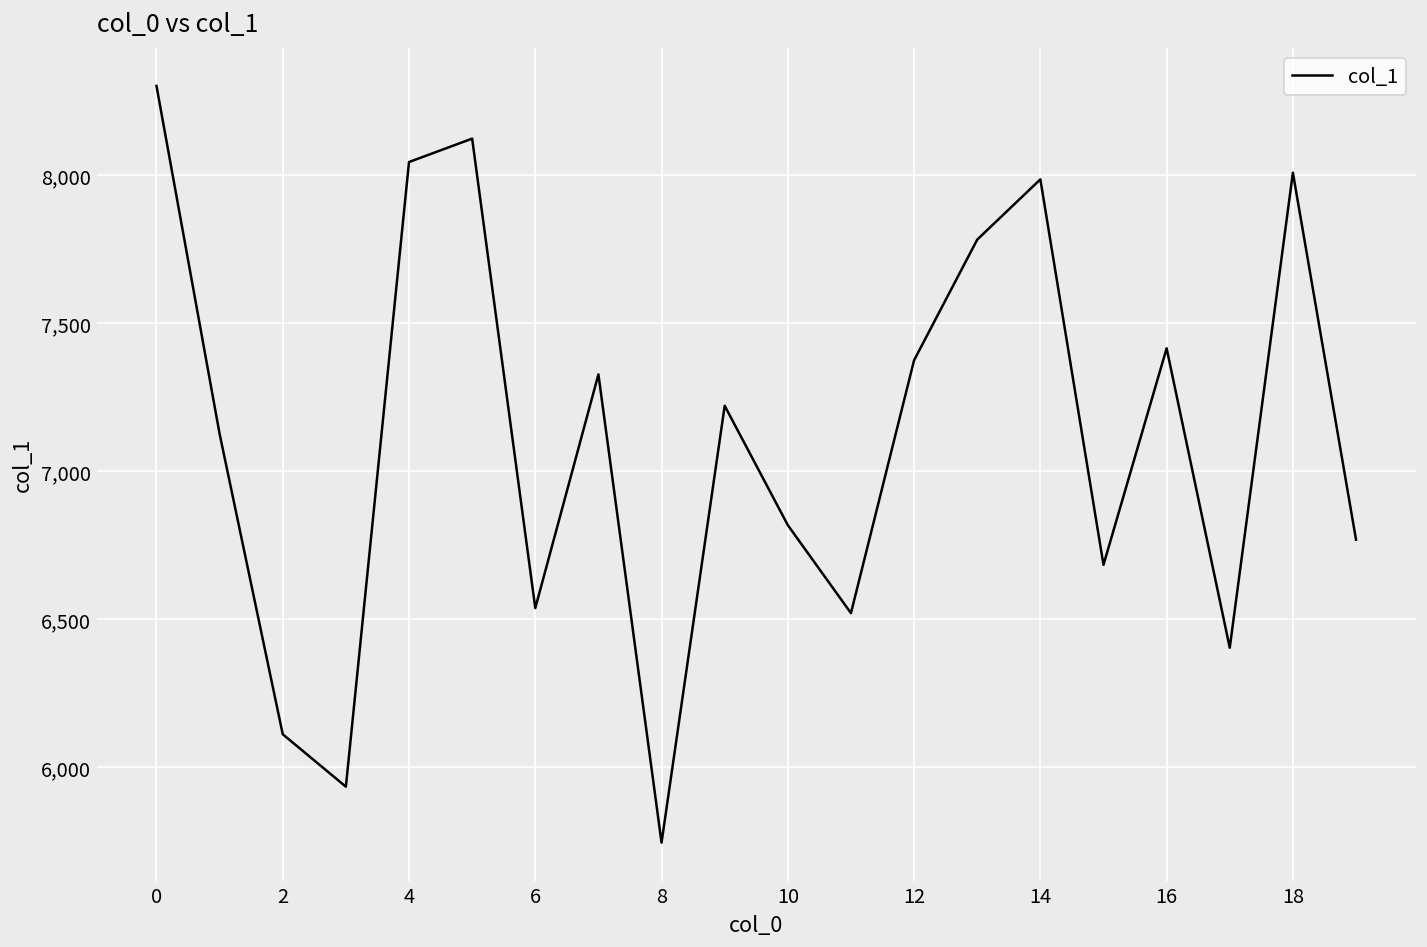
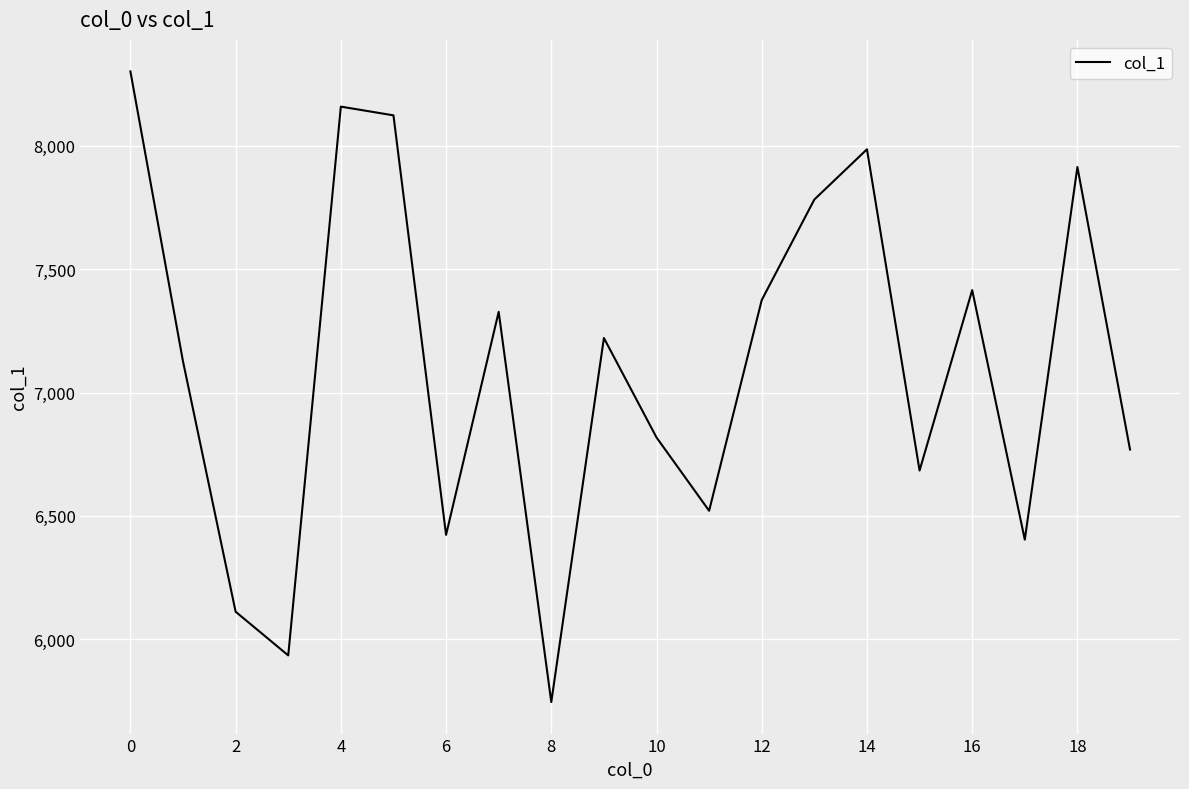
4: 8,040 -> 8,160
6: 6,540 -> 6,420
18: 8,010 -> 7,910
